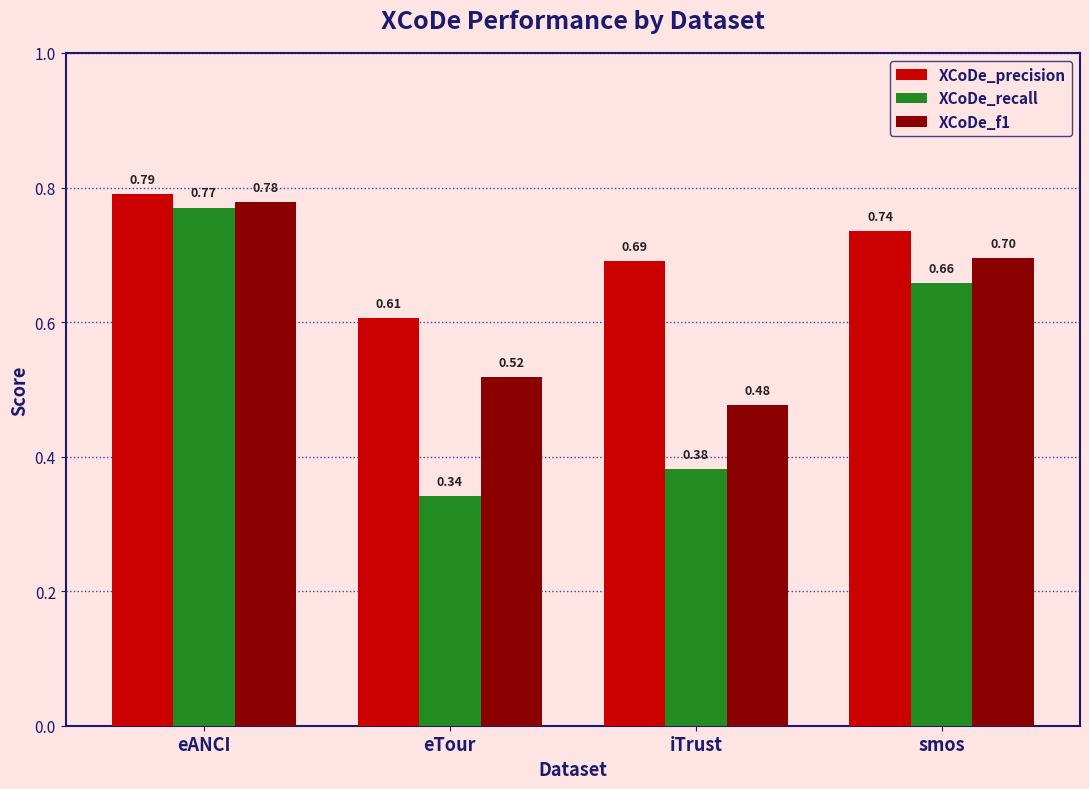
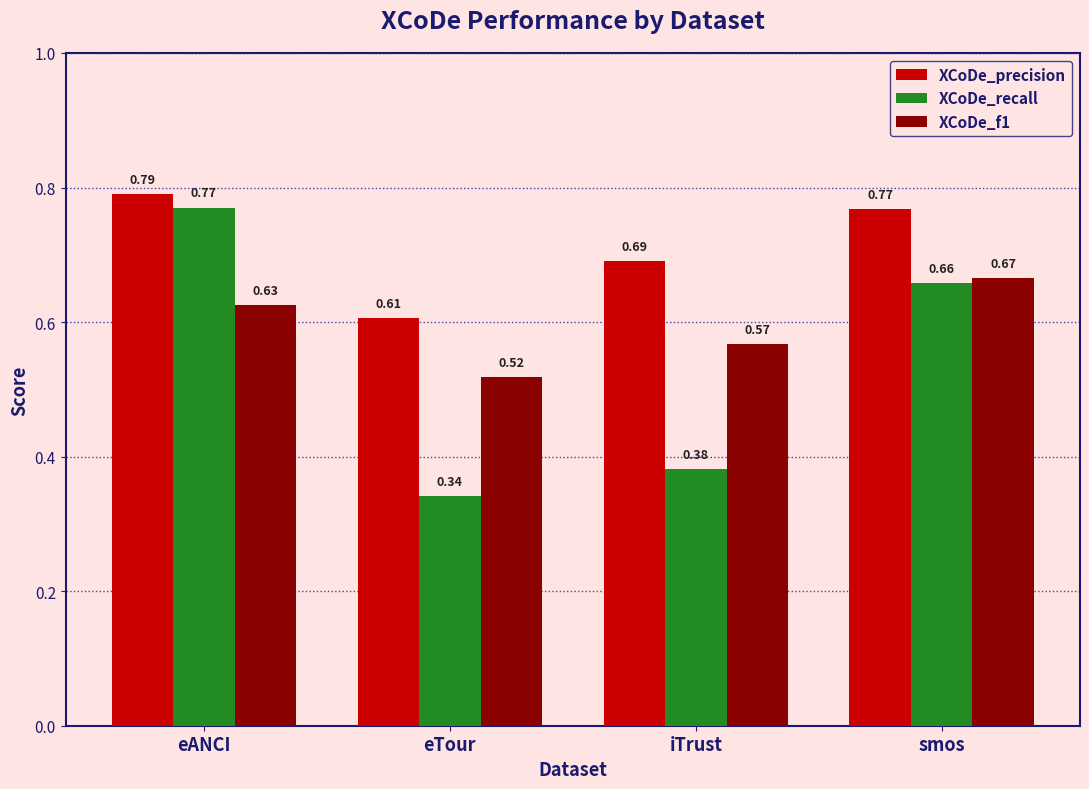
XCoDe_f1, eANCI: 0.78 -> 0.63
XCoDe_f1, iTrust: 0.48 -> 0.57
XCoDe_precision, smos: 0.74 -> 0.77
XCoDe_f1, smos: 0.70 -> 0.67
